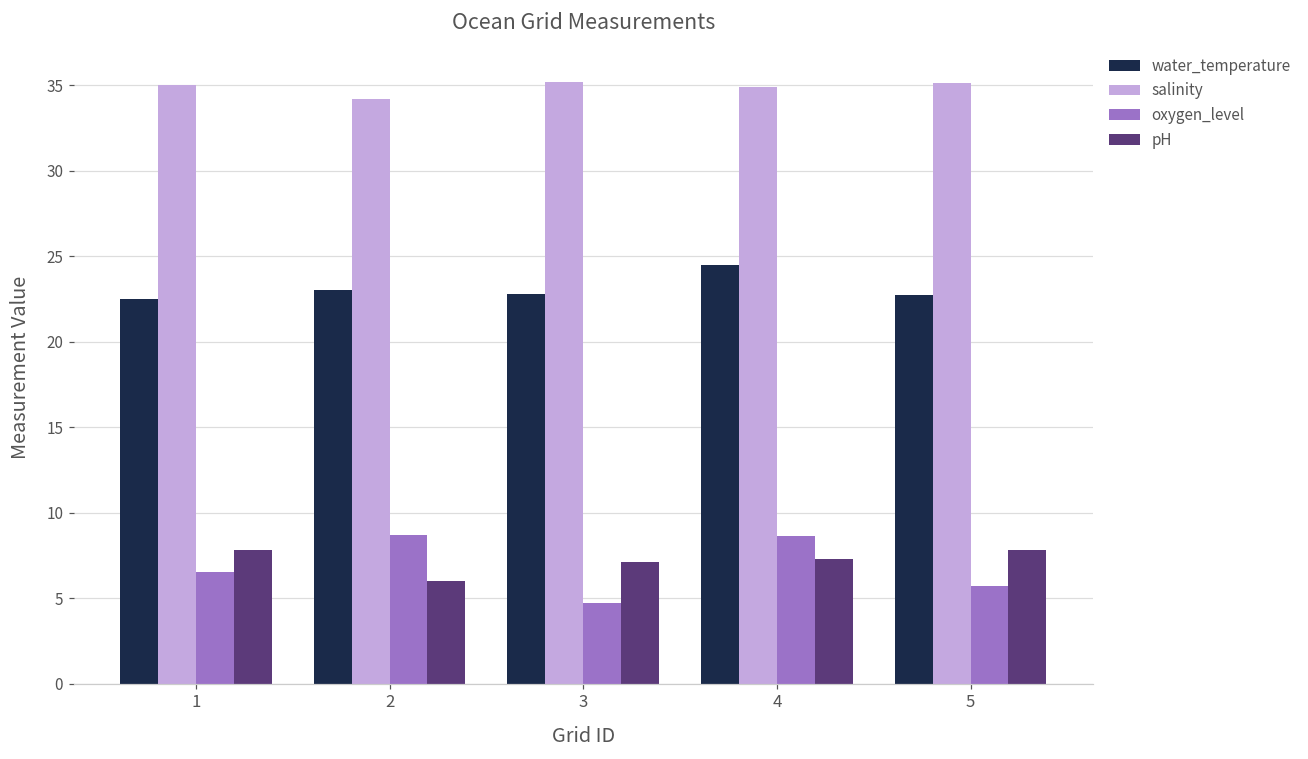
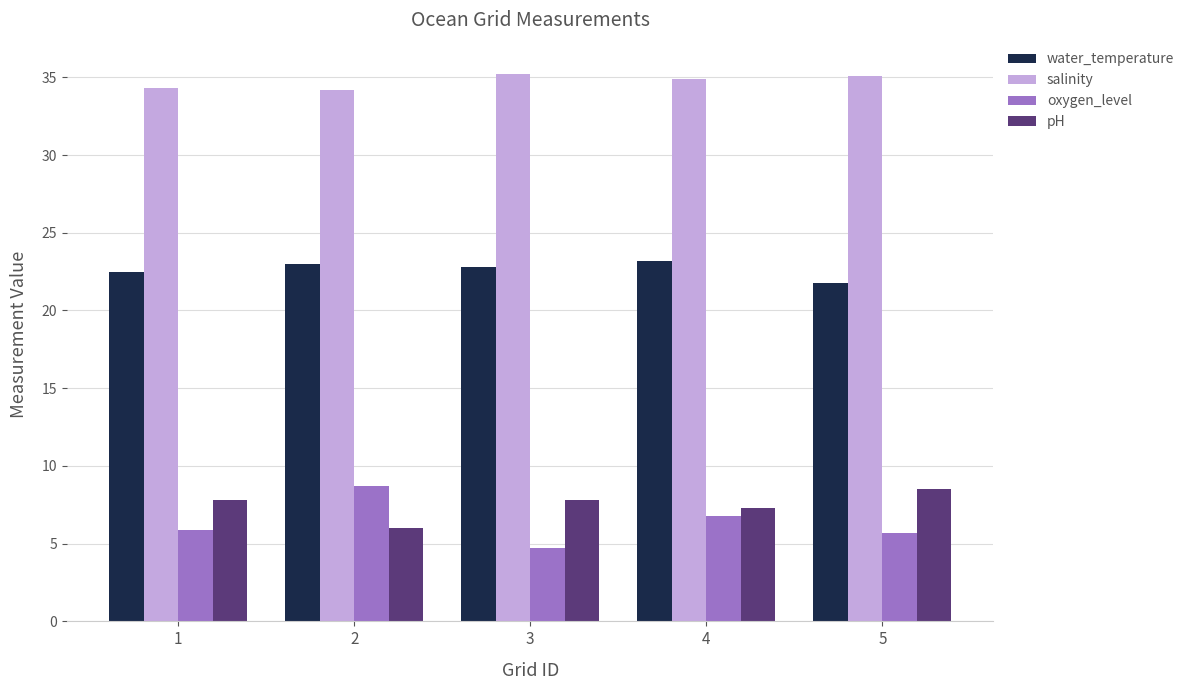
salinity, 1: 35.0 -> 34.3
oxygen_level, 1: 6.5 -> 5.9
pH, 3: 7.1 -> 7.8
water_temperature, 4: 24.5 -> 23.2
oxygen_level, 4: 8.6 -> 6.8
water_temperature, 5: 22.7 -> 21.8
pH, 5: 7.8 -> 8.5
